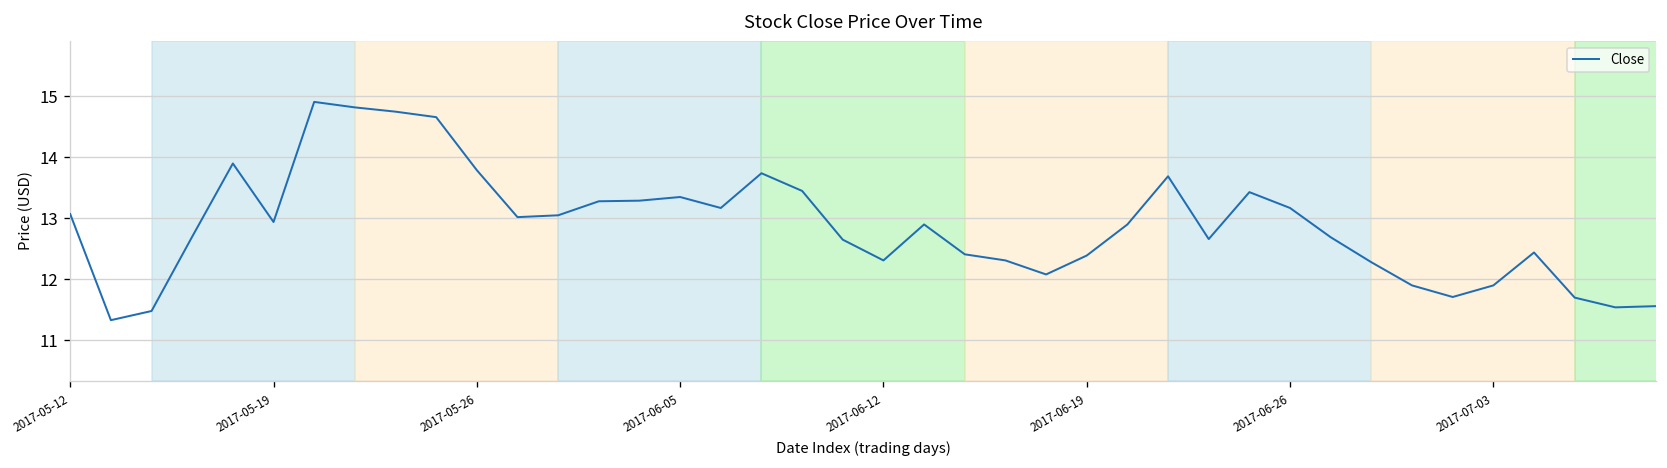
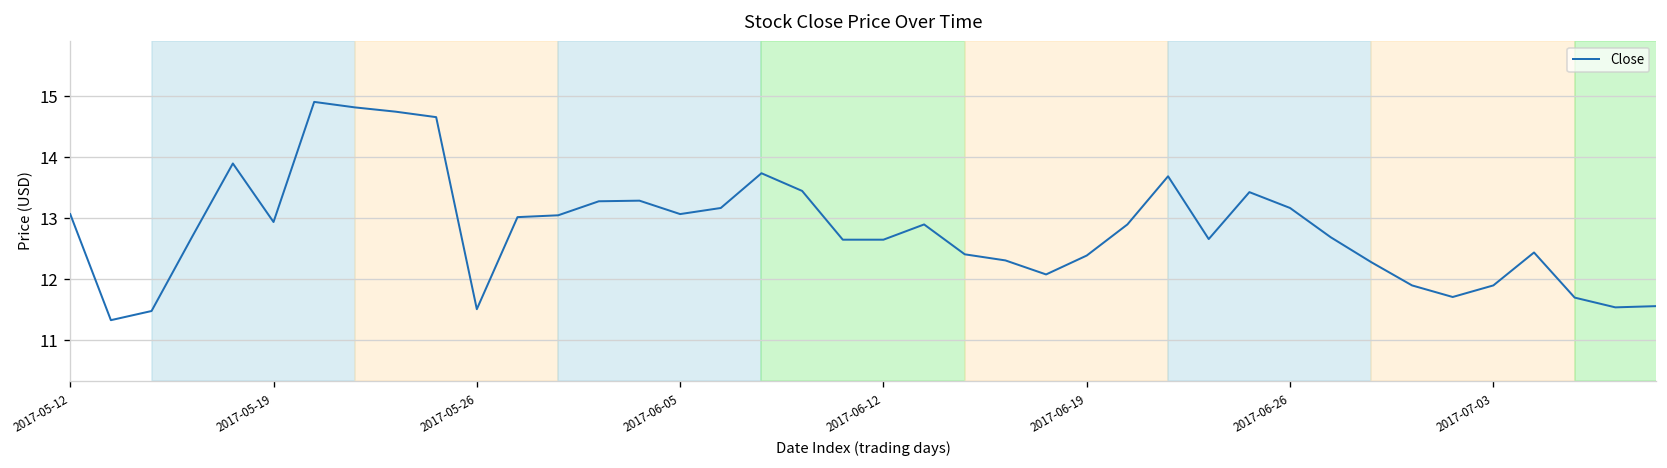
2017-05-26: 13.8 -> 11.5
2017-06-05: 13.4 -> 13.1
2017-06-12: 12.3 -> 12.7
